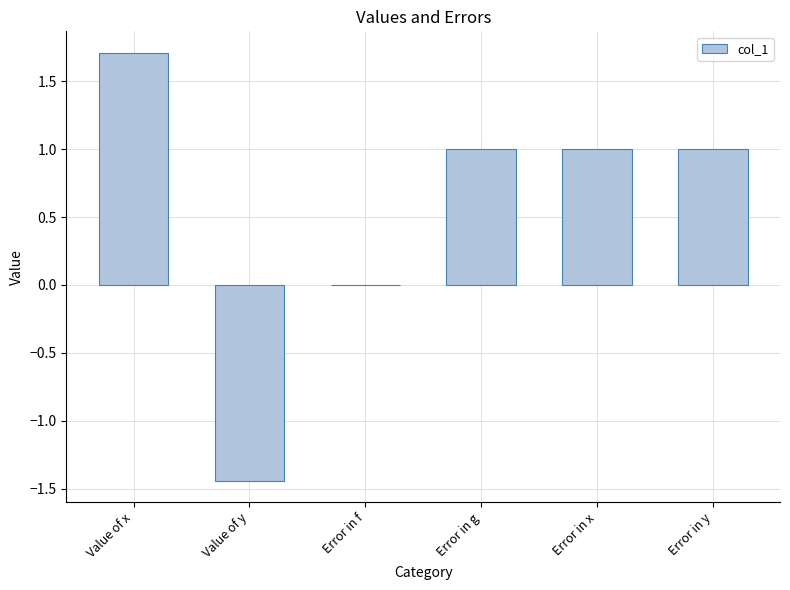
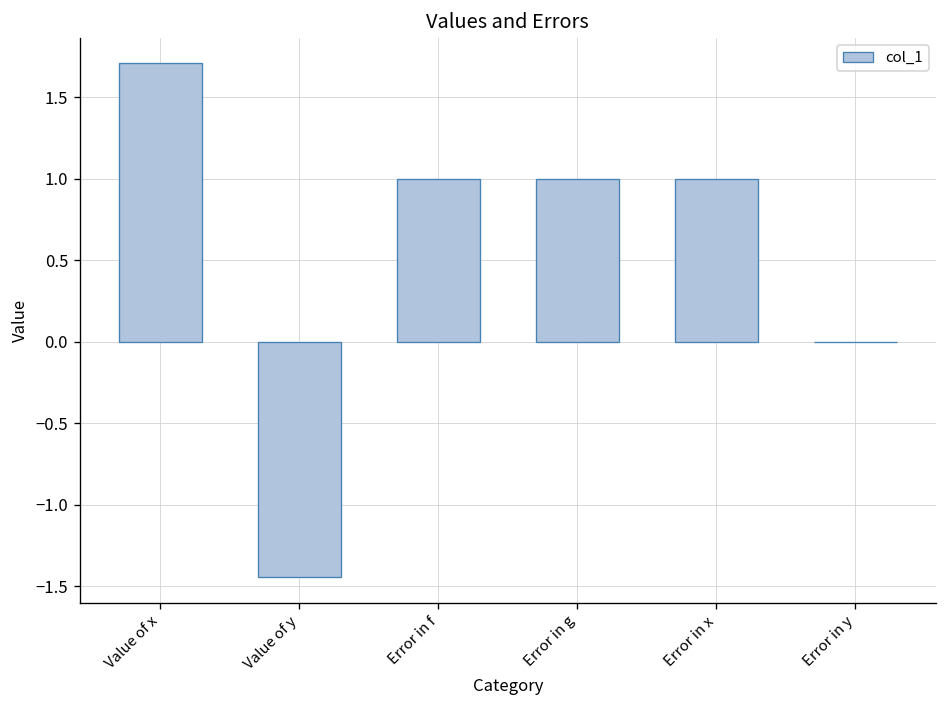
Error in f: 0 -> 1
Error in y: 1 -> 0
